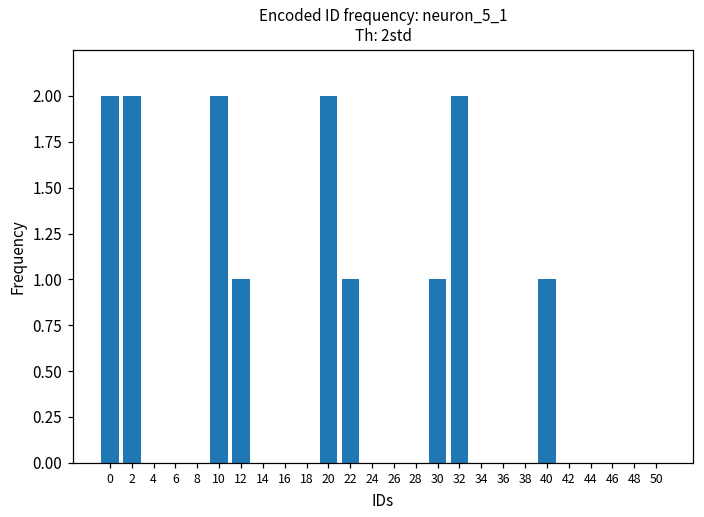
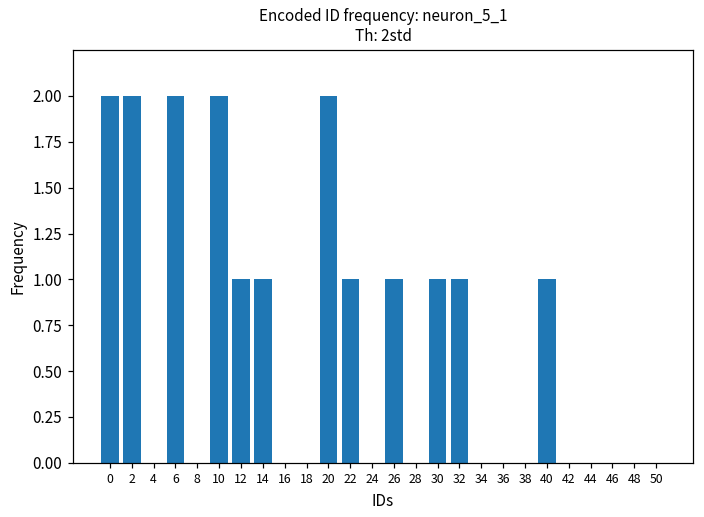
6: 0 -> 2
14: 0 -> 1
26: 0 -> 1
32: 2 -> 1
